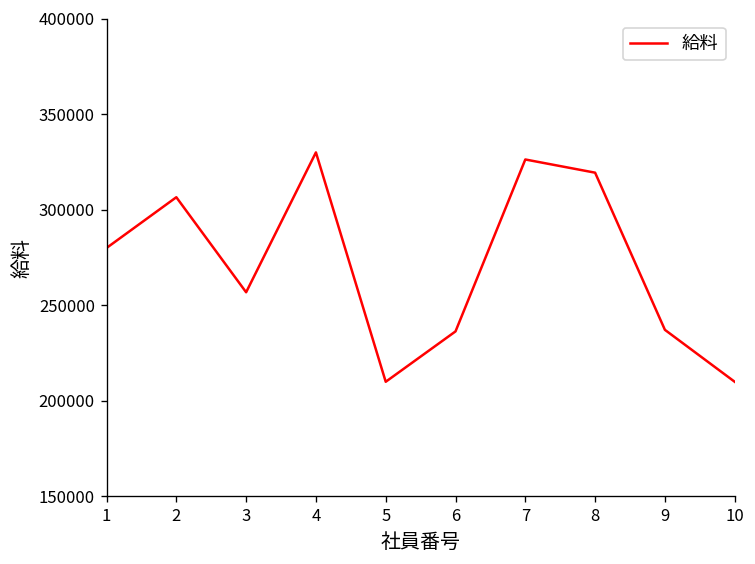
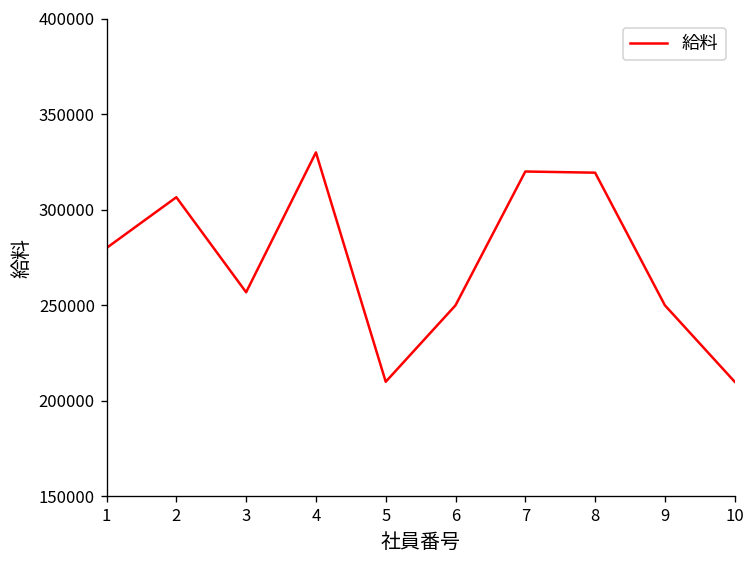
6: 236000 -> 250000
7: 326000 -> 320000
9: 237000 -> 250000
